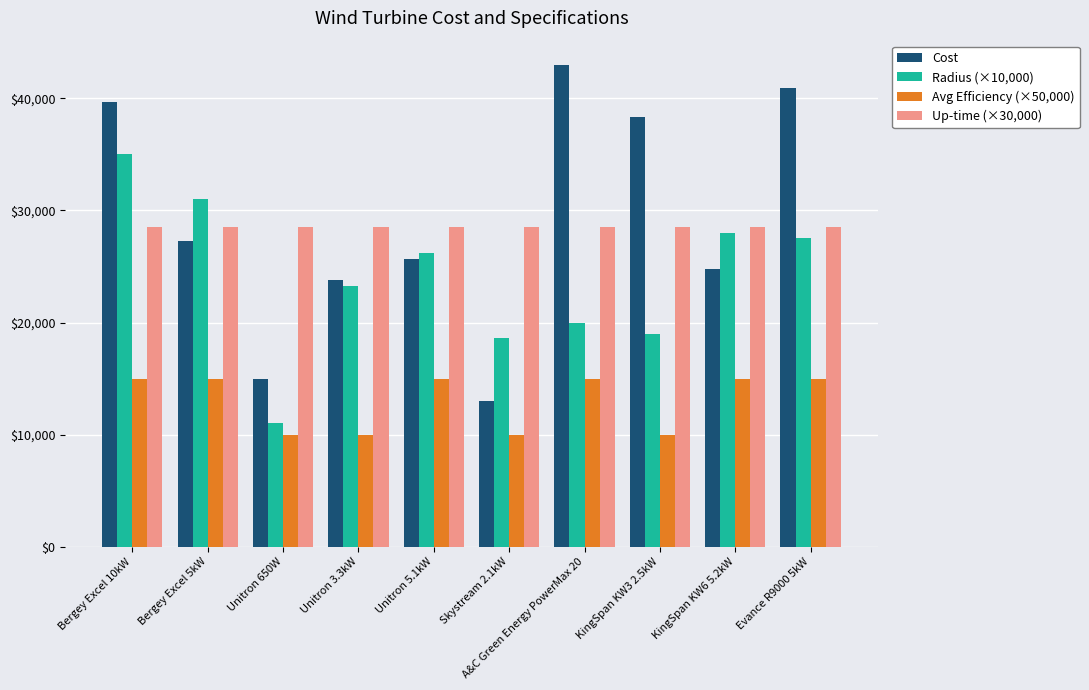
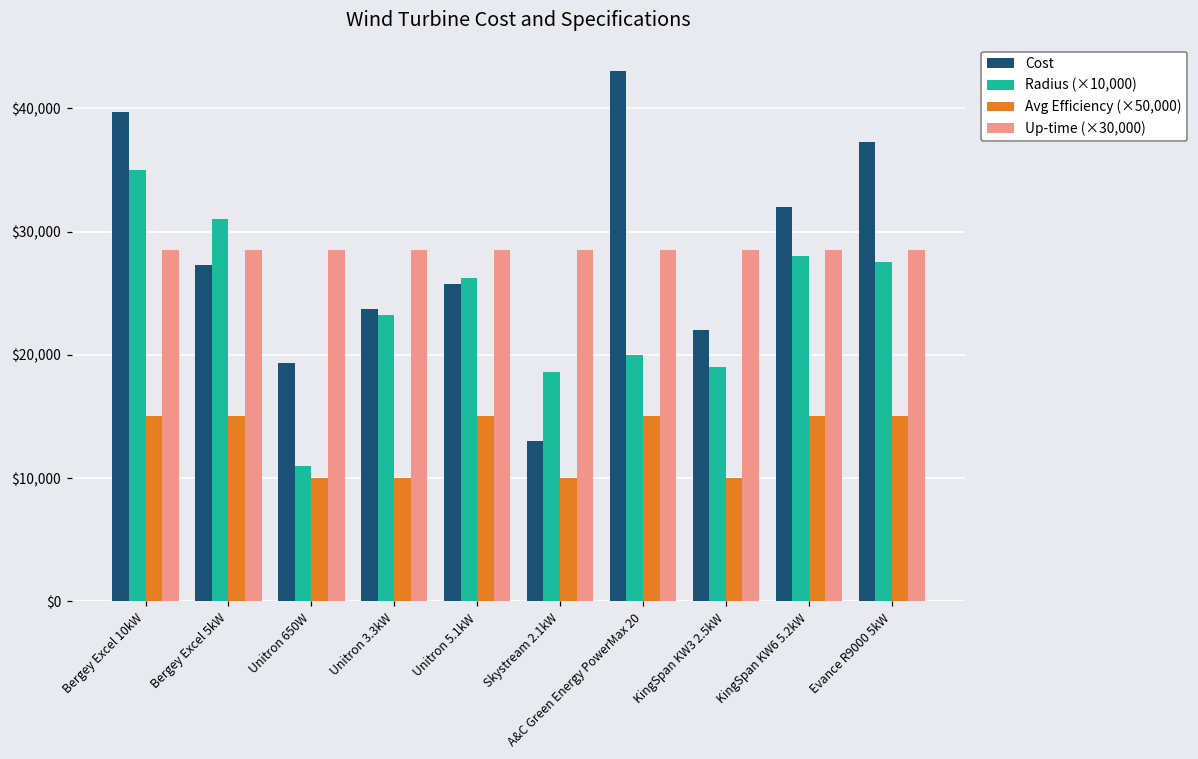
Cost, Unitron 650W: $15,000 -> $19,400
Cost, KingSpan KW3 2.5kW: $38,300 -> $22,000
Cost, KingSpan KW6 5.2kW: $24,800 -> $32,000
Cost, Evance R9000 5kW: $41,000 -> $37,300
